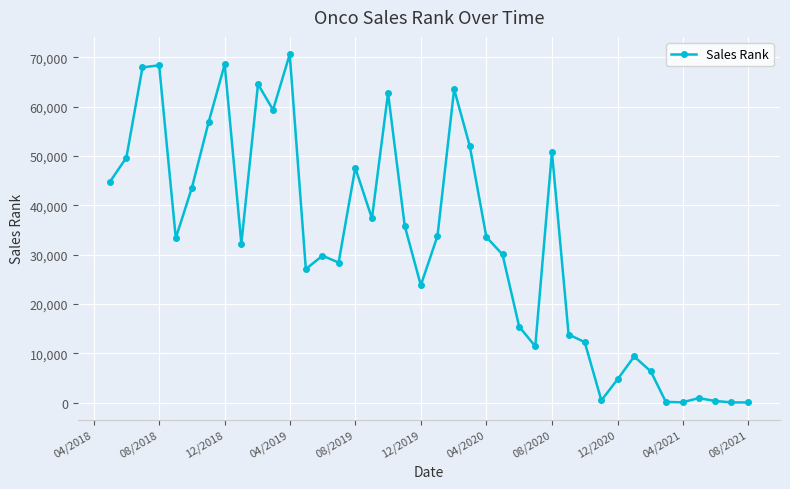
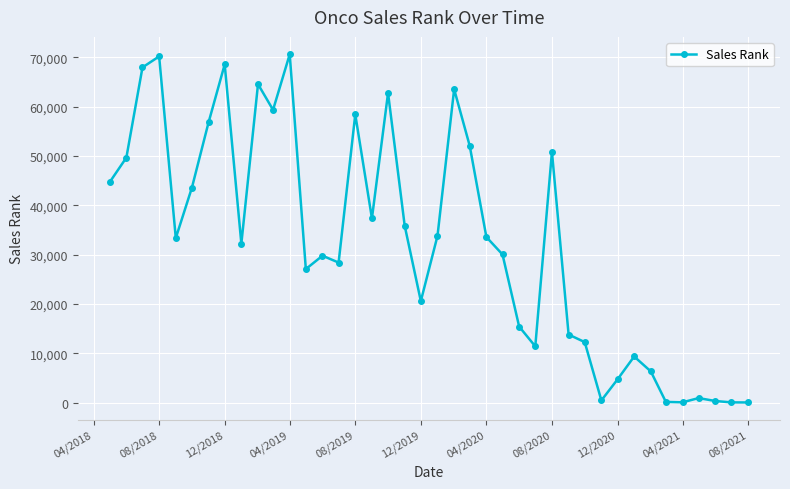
08/2018: 68,000 -> 70,000
08/2019: 48,000 -> 58,000
12/2019: 24,000 -> 21,000
